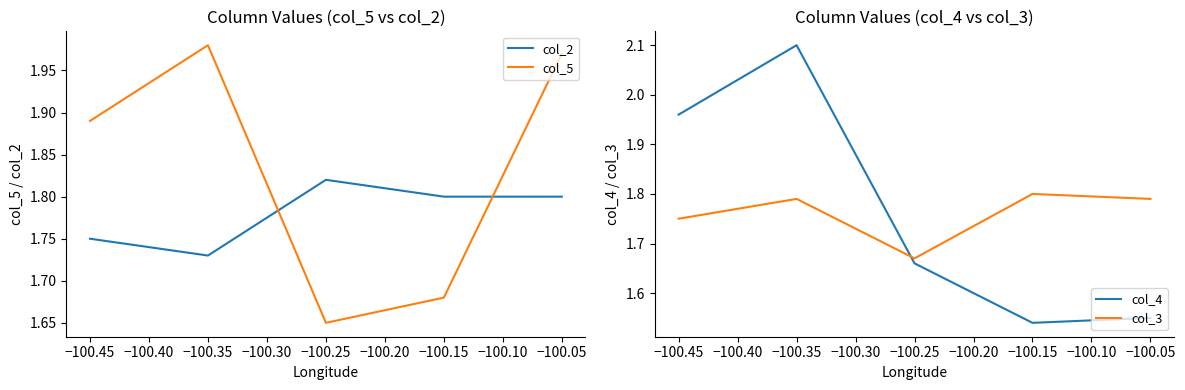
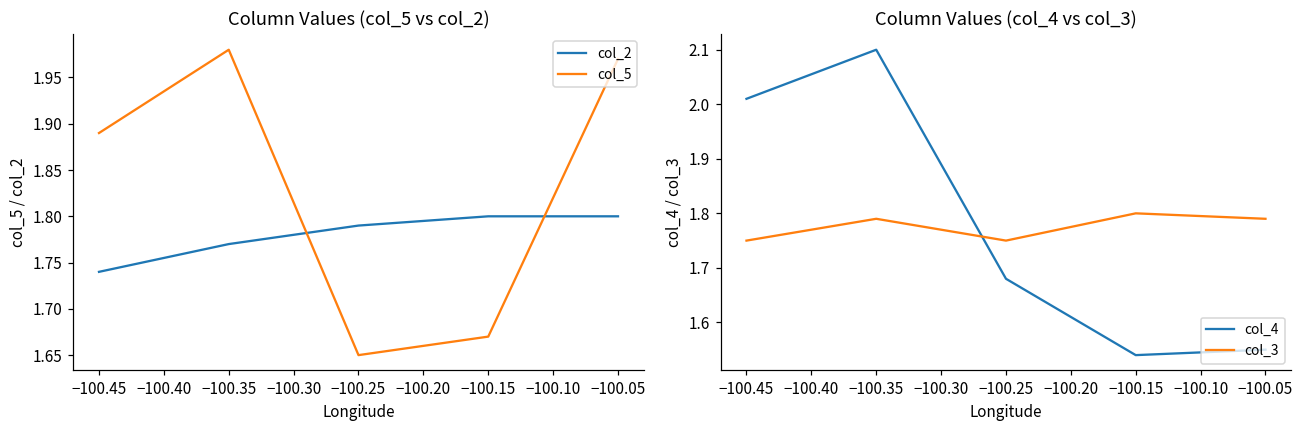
Column Values (col_5 vs col_2), col_2, −100.45: 1.75 -> 1.74
Column Values (col_5 vs col_2), col_2, −100.35: 1.73 -> 1.77
Column Values (col_5 vs col_2), col_2, −100.25: 1.82 -> 1.79
Column Values (col_5 vs col_2), col_5, −100.15: 1.68 -> 1.67
Column Values (col_4 vs col_3), col_4, −100.45: 1.96 -> 2.01
Column Values (col_4 vs col_3), col_4, −100.25: 1.66 -> 1.68
Column Values (col_4 vs col_3), col_3, −100.25: 1.67 -> 1.75
